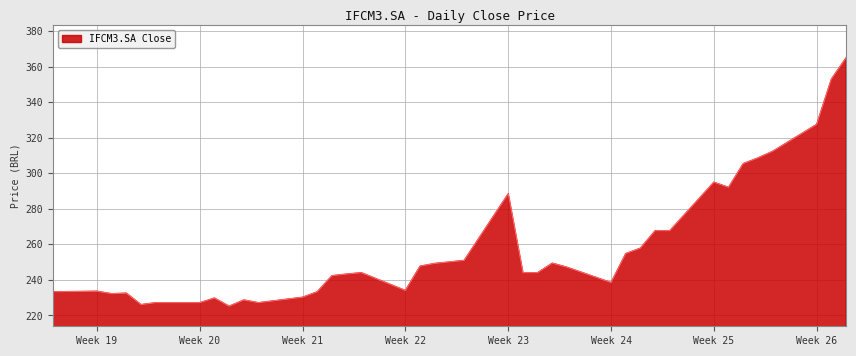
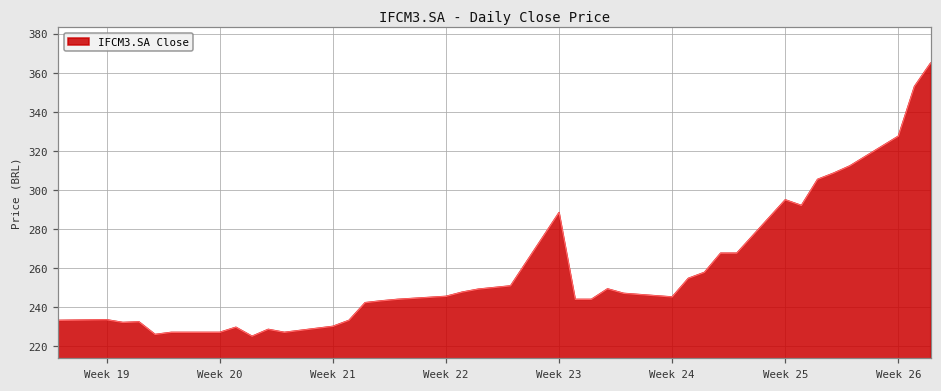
Week 22: 234 -> 246
Week 24: 238 -> 245
